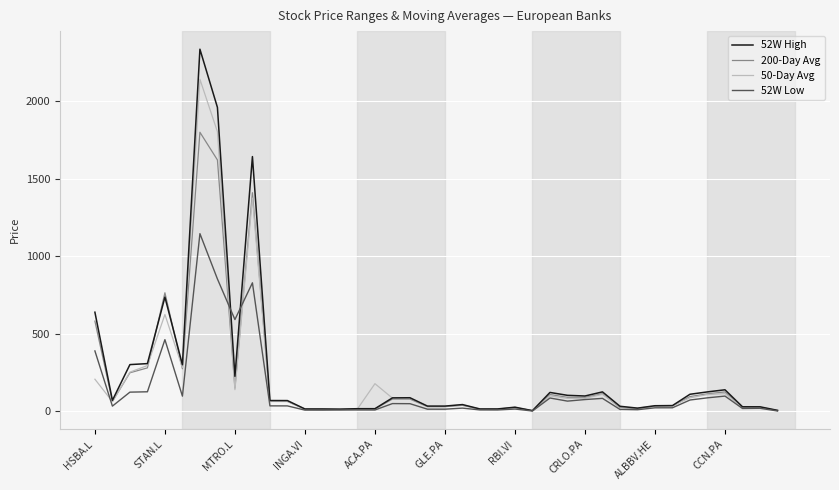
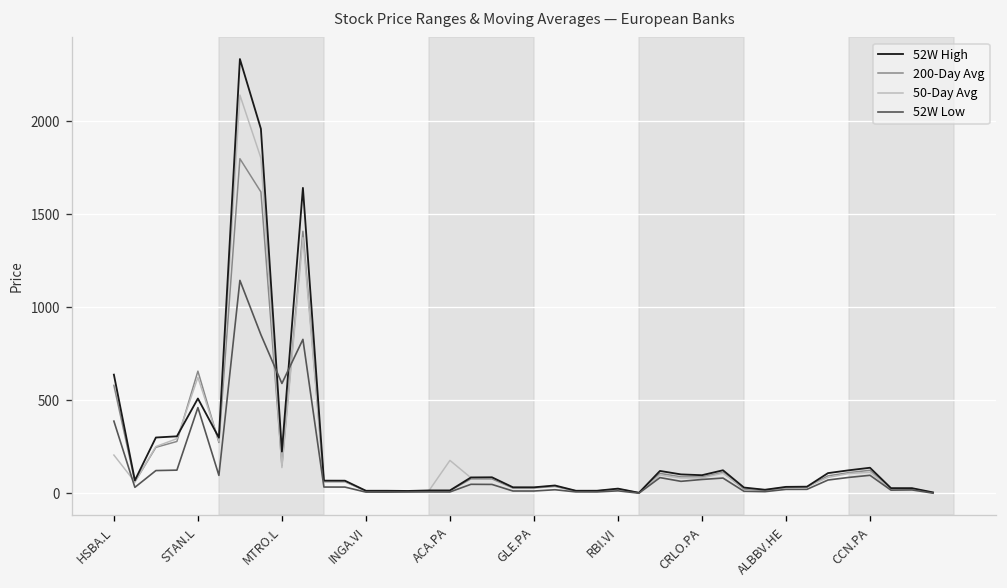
52W High, STAN.L: 740 -> 510
200-Day Avg, STAN.L: 760 -> 660
